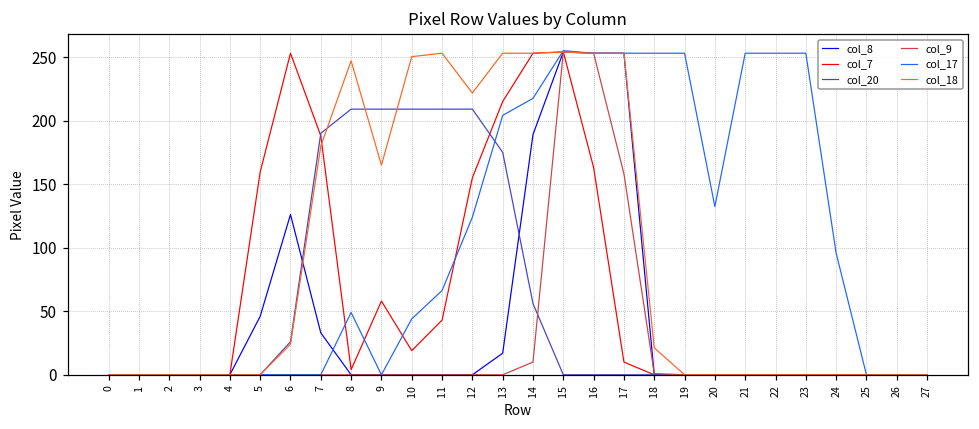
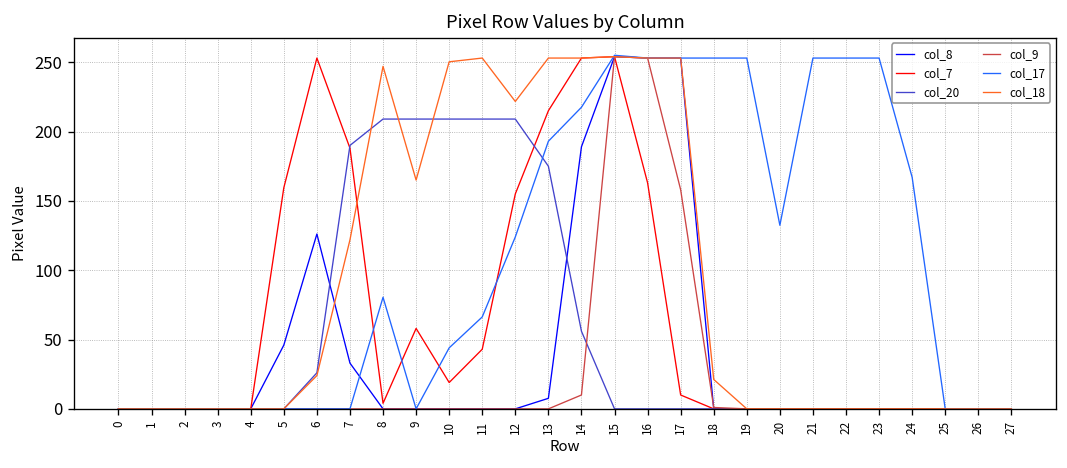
col_18, 7: 180 -> 122
col_17, 8: 49 -> 81
col_8, 13: 17 -> 8
col_17, 13: 204 -> 193
col_17, 24: 96 -> 167
